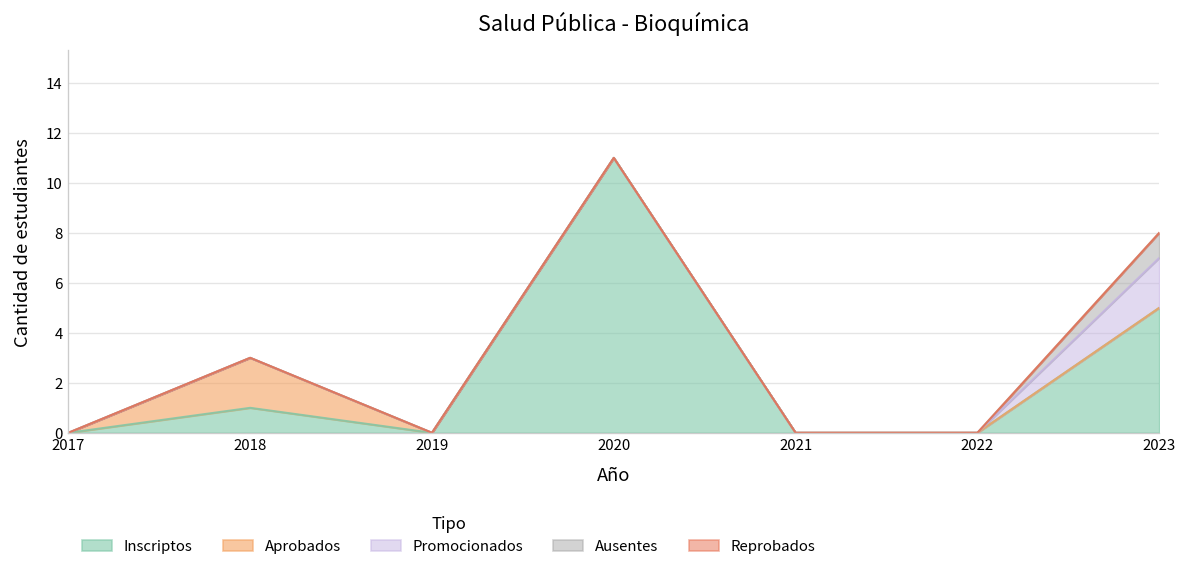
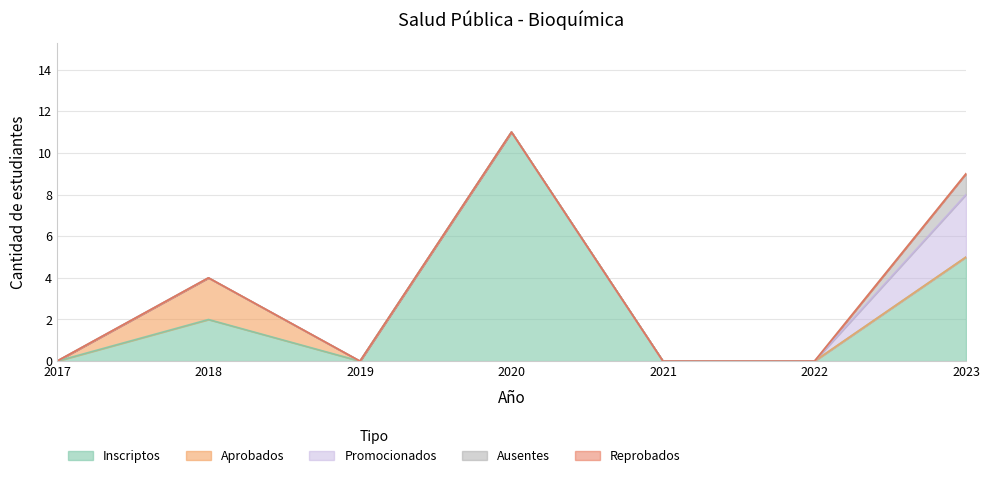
Inscriptos, 2018: 1 -> 2
Promocionados, 2023: 2 -> 3
